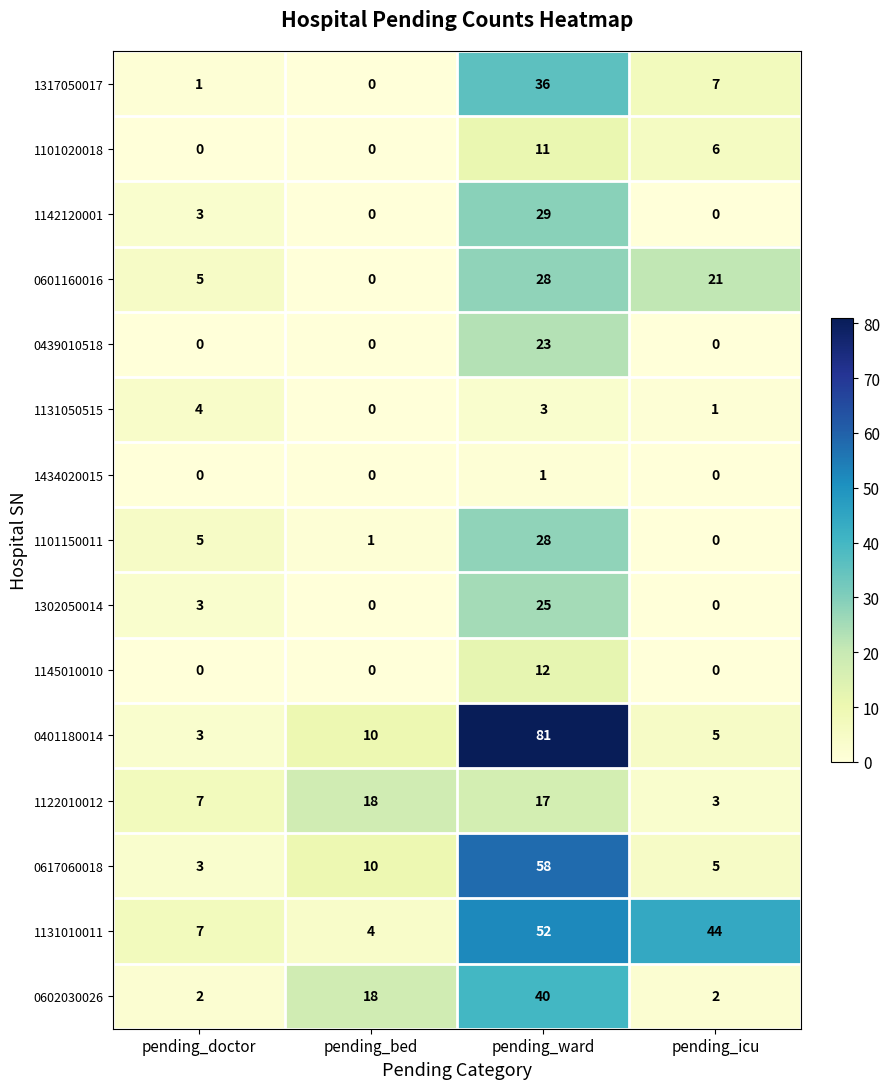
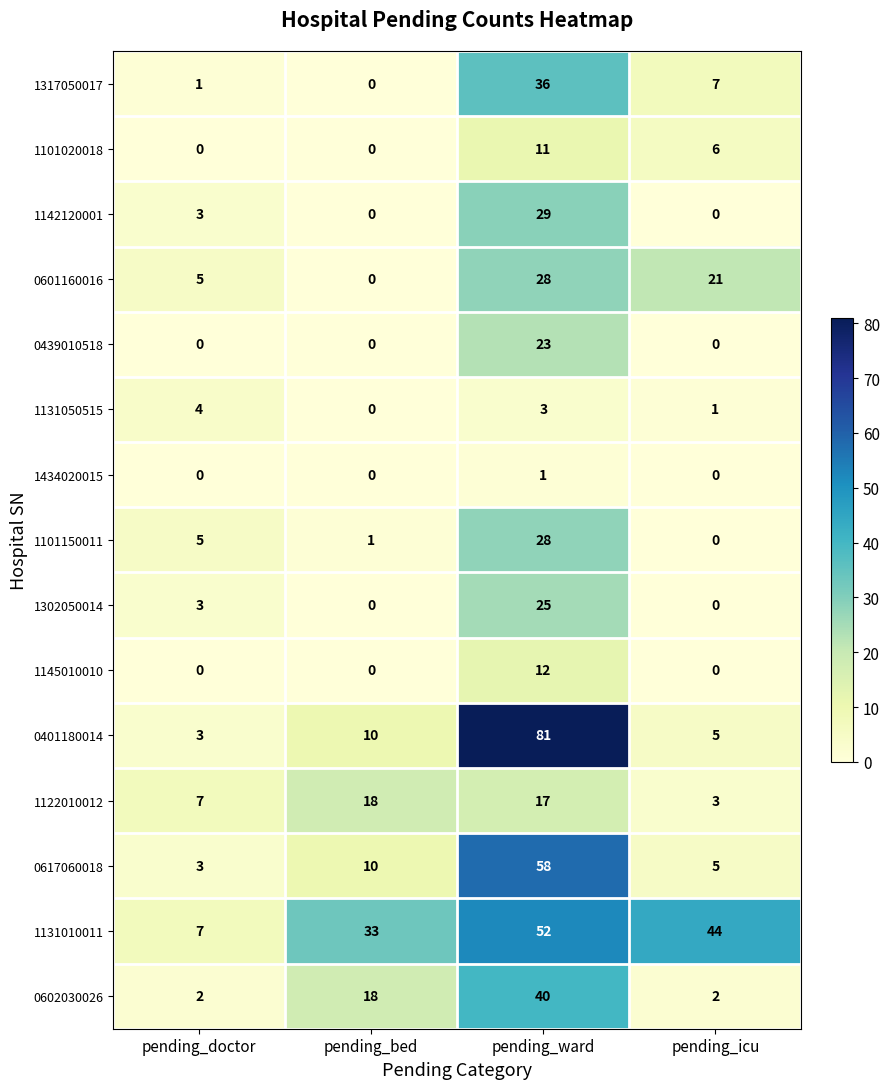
1131010011, pending_bed: 4 -> 33
